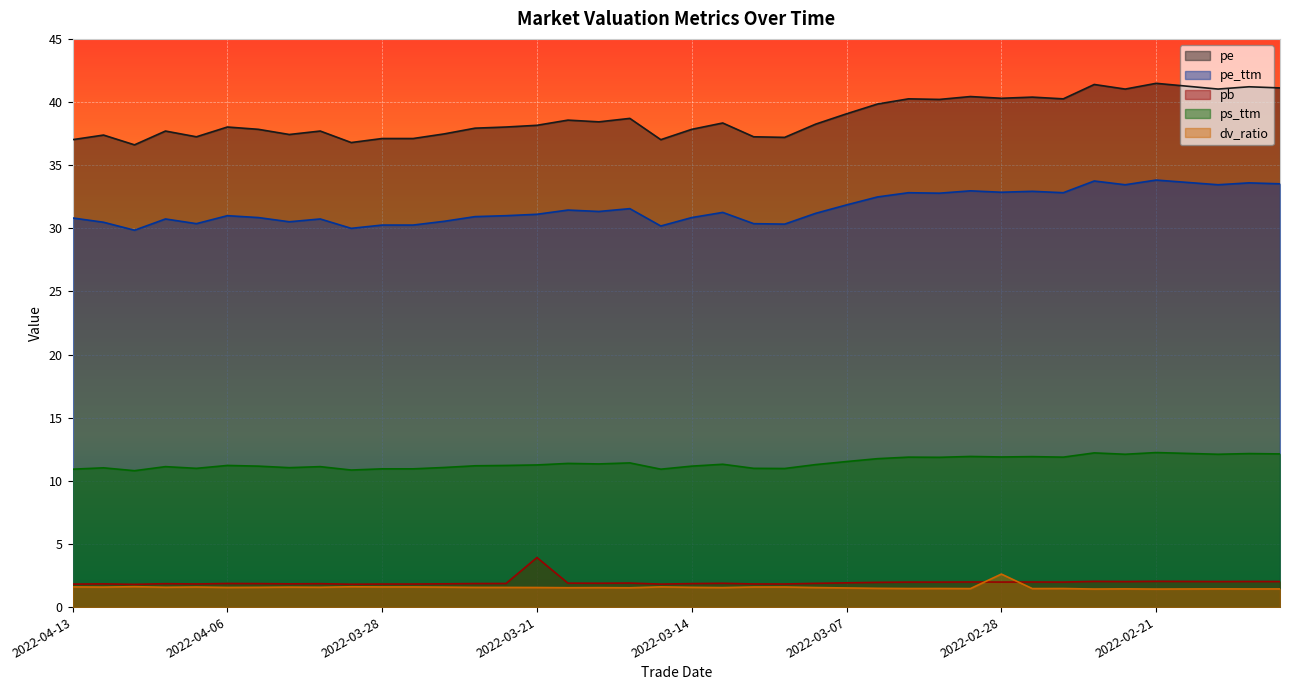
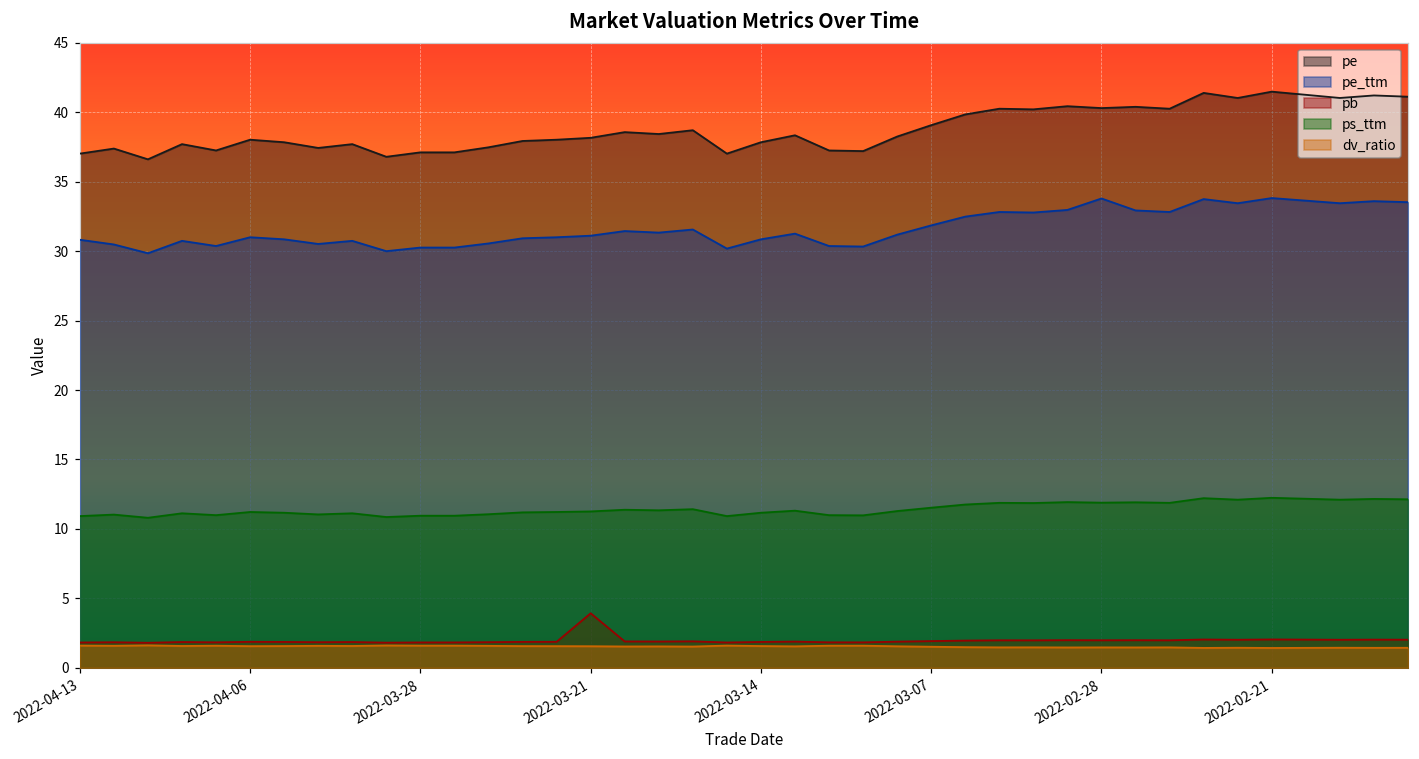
pe_ttm, 2022-02-28: 32.9 -> 33.8
dv_ratio, 2022-02-28: 2.6 -> 1.5
